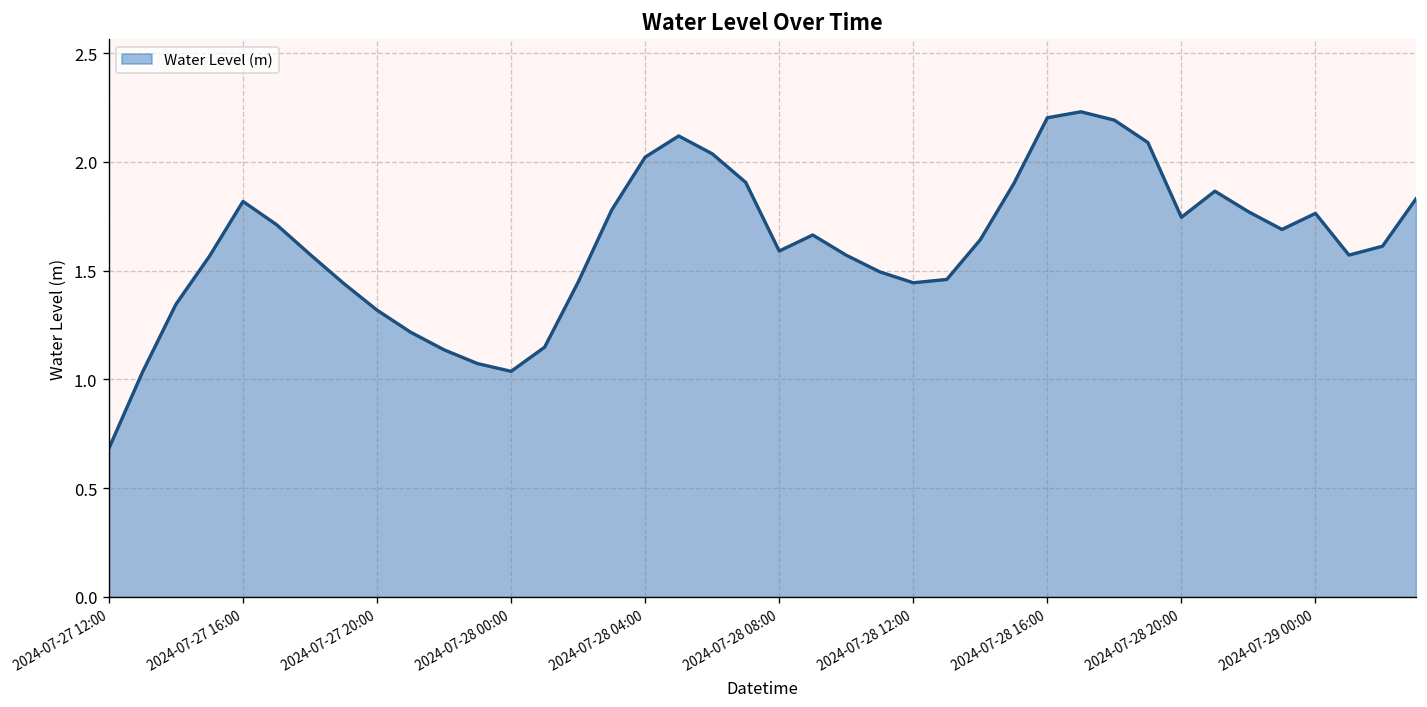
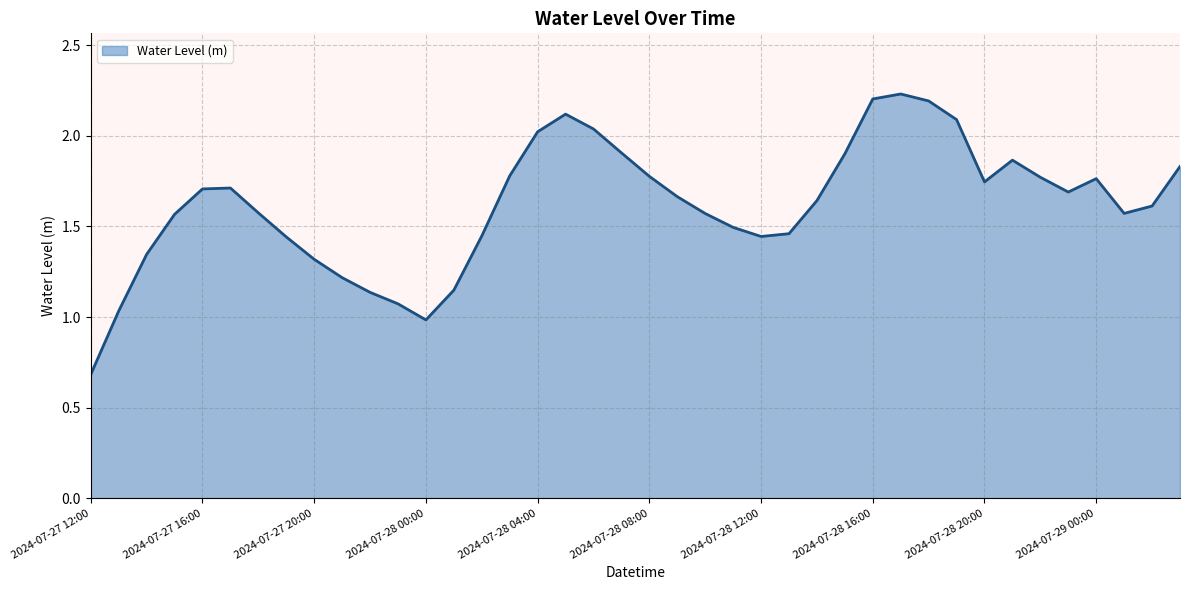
2024-07-27 16:00: 1.82 -> 1.71
2024-07-28 00:00: 1.04 -> 0.98
2024-07-28 08:00: 1.59 -> 1.78
